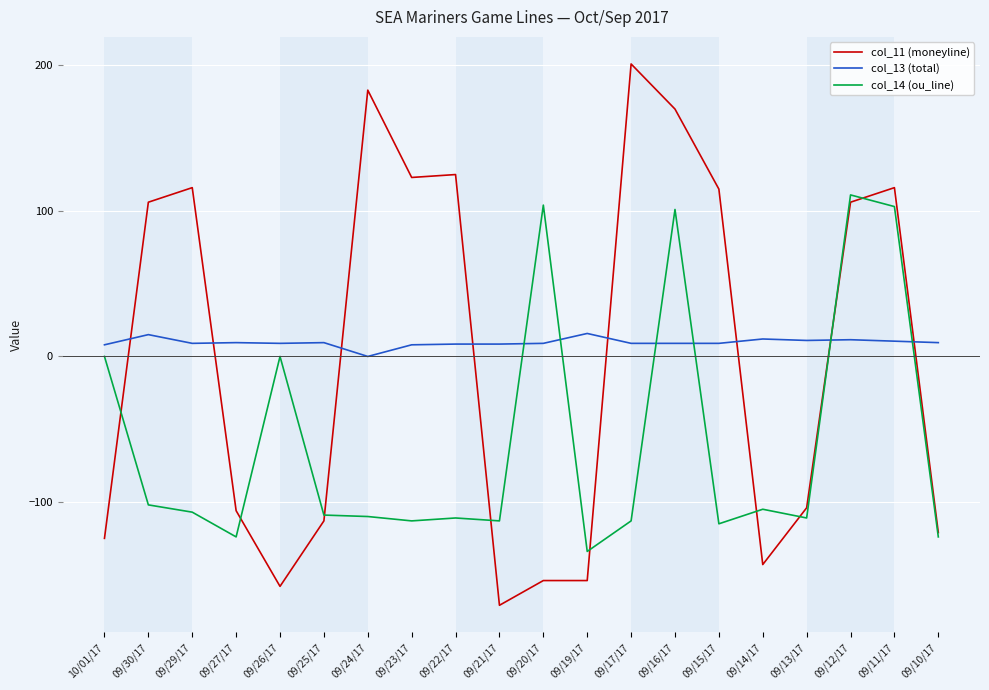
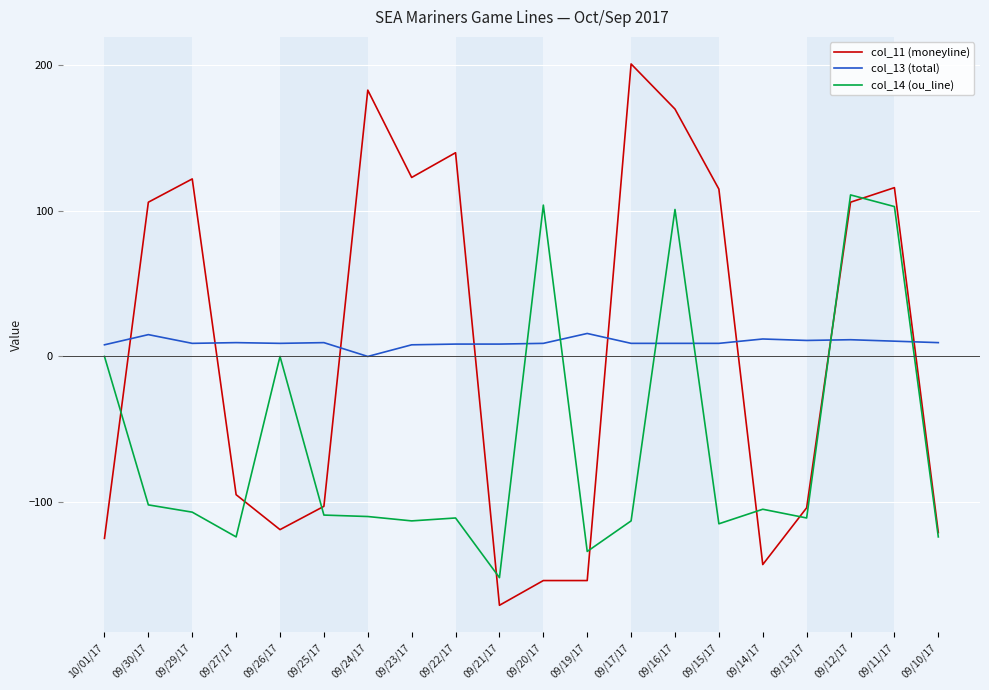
col_11 (moneyline), 09/29/17: 116 -> 122
col_11 (moneyline), 09/27/17: -106 -> -95
col_11 (moneyline), 09/26/17: -158 -> -119
col_11 (moneyline), 09/25/17: -113 -> -103
col_11 (moneyline), 09/22/17: 125 -> 140
col_14 (ou_line), 09/21/17: -113 -> -152
